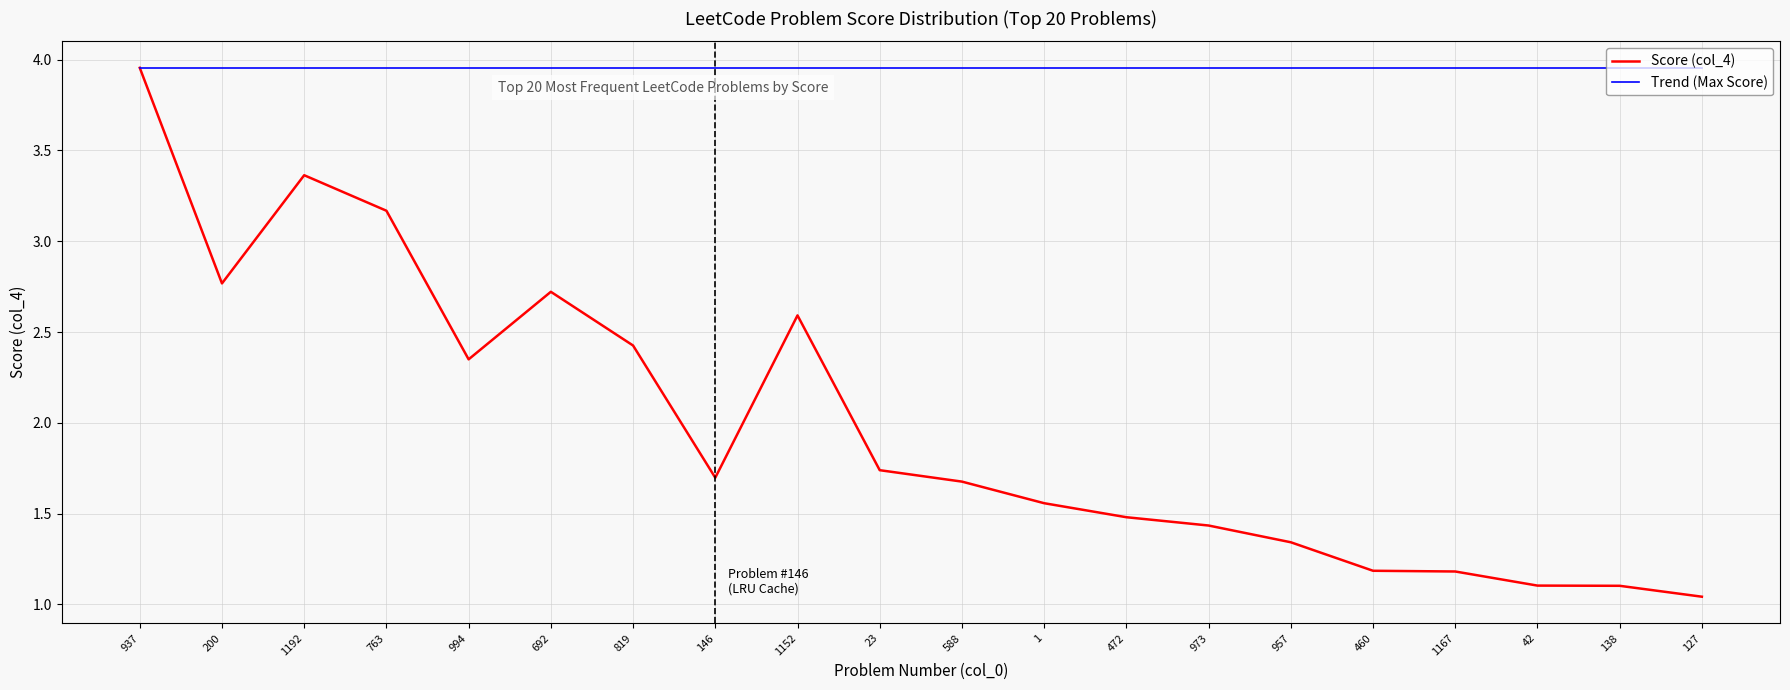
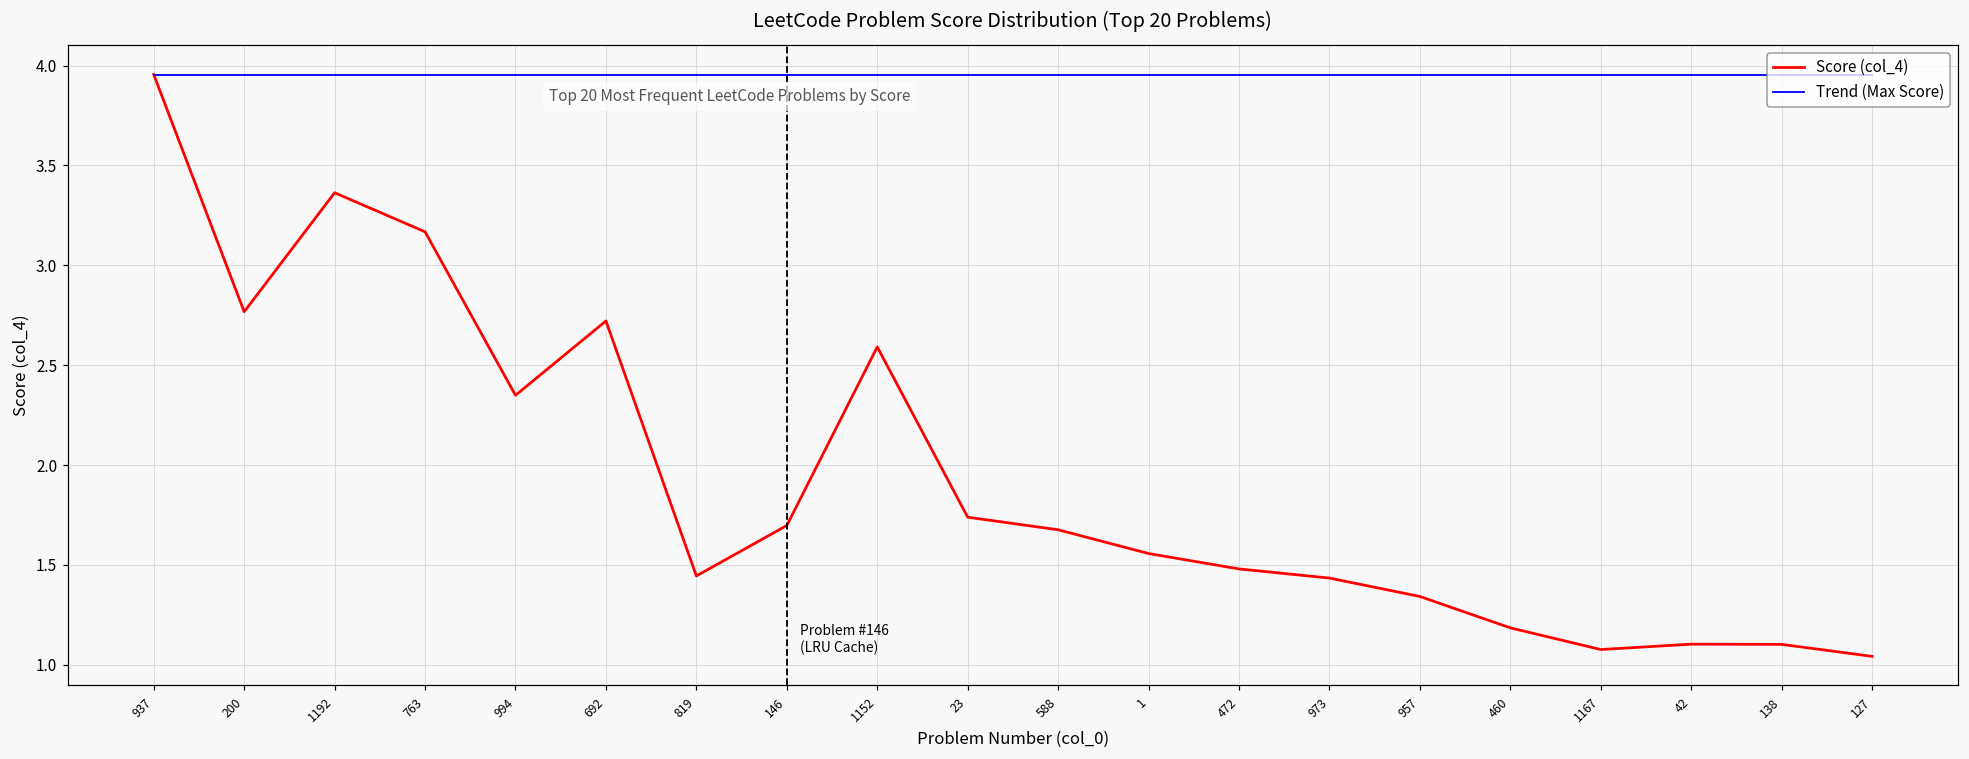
Score (col_4), 819: 2.43 -> 1.45
Score (col_4), 1167: 1.18 -> 1.08
